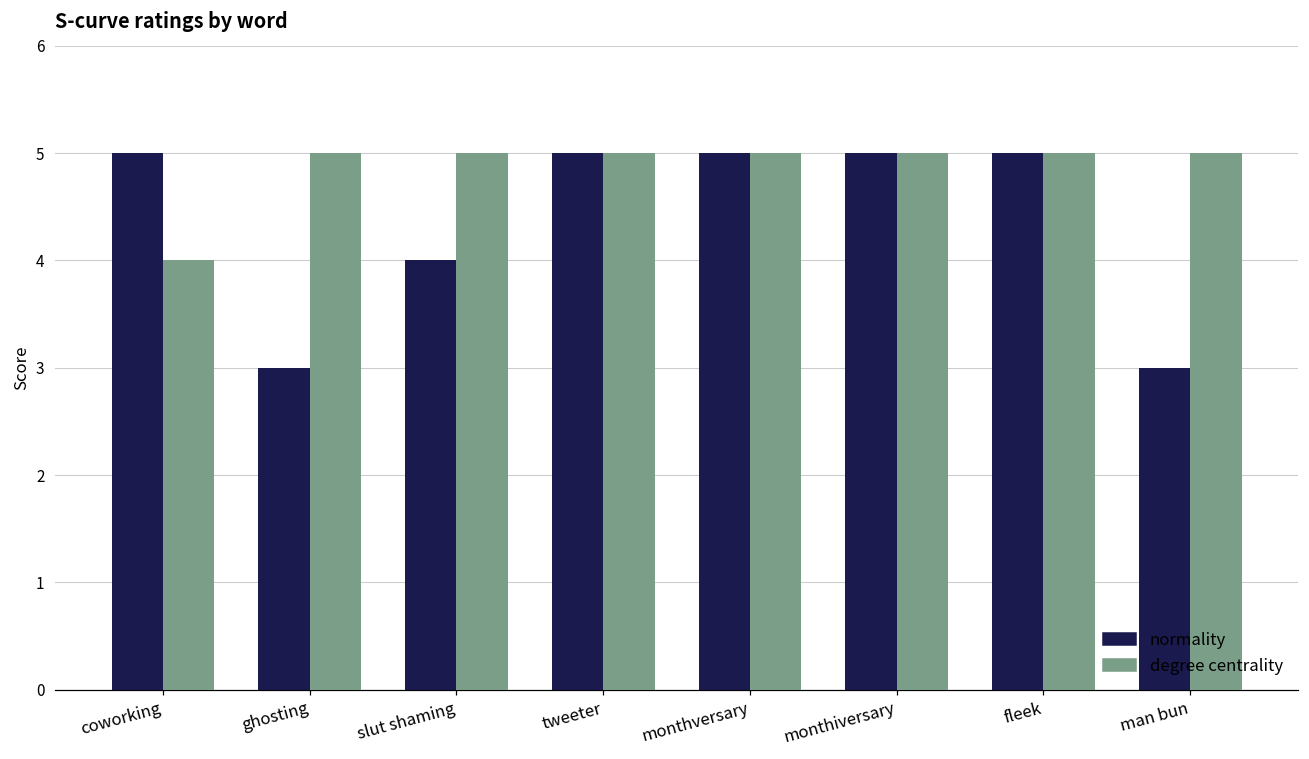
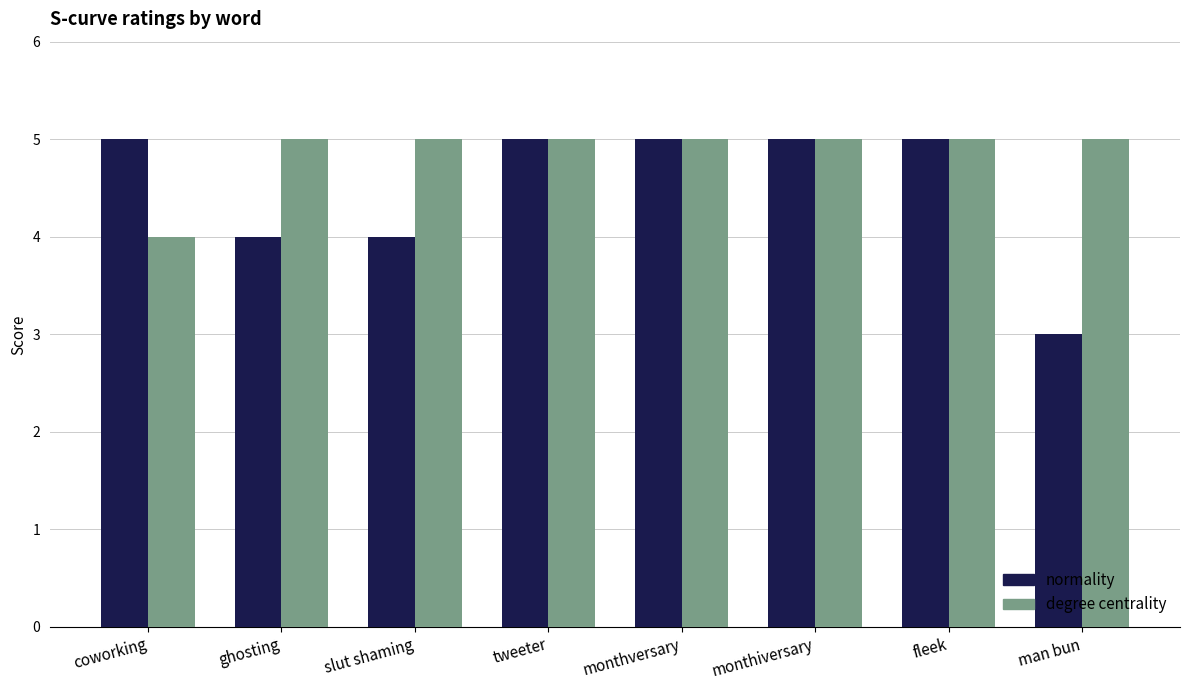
normality, ghosting: 3 -> 4
